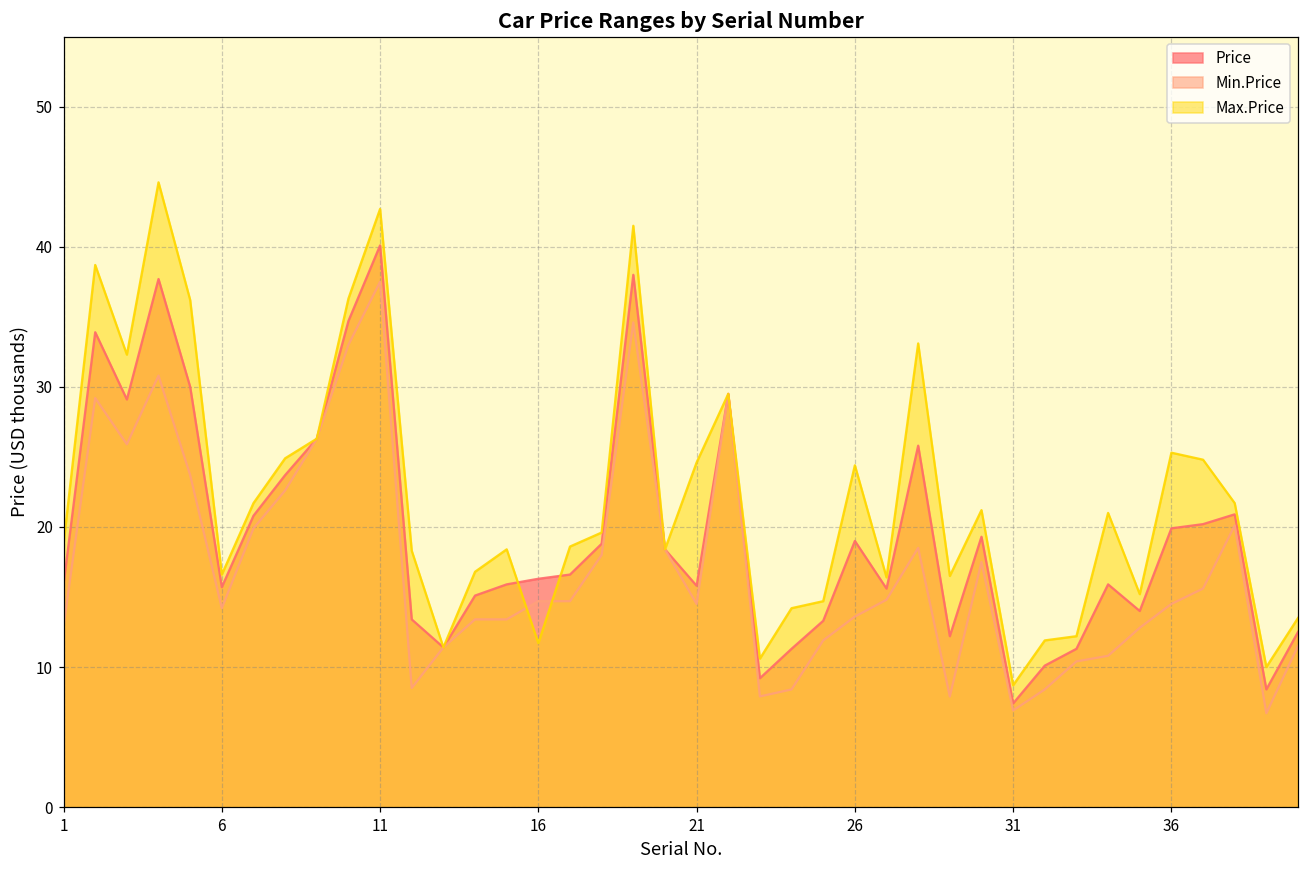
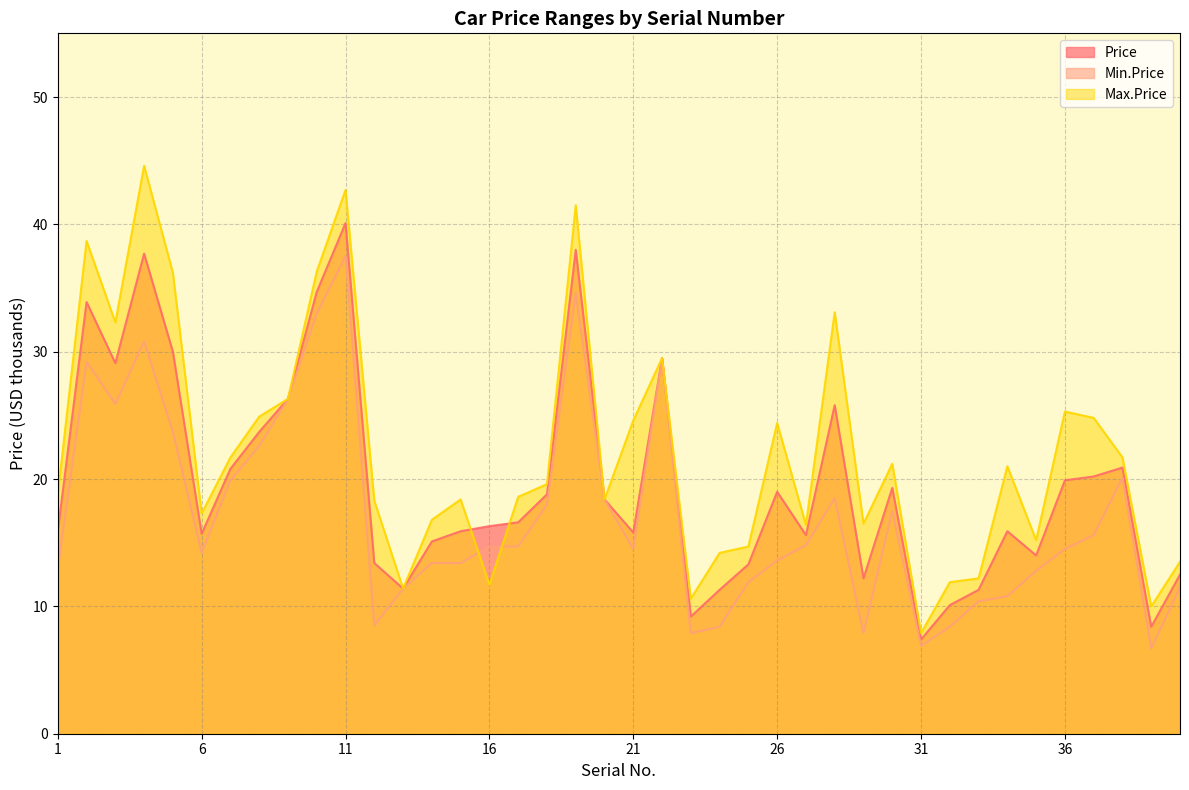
Max.Price, 6: 16.6 -> 17.3
Max.Price, 31: 8.7 -> 7.9
